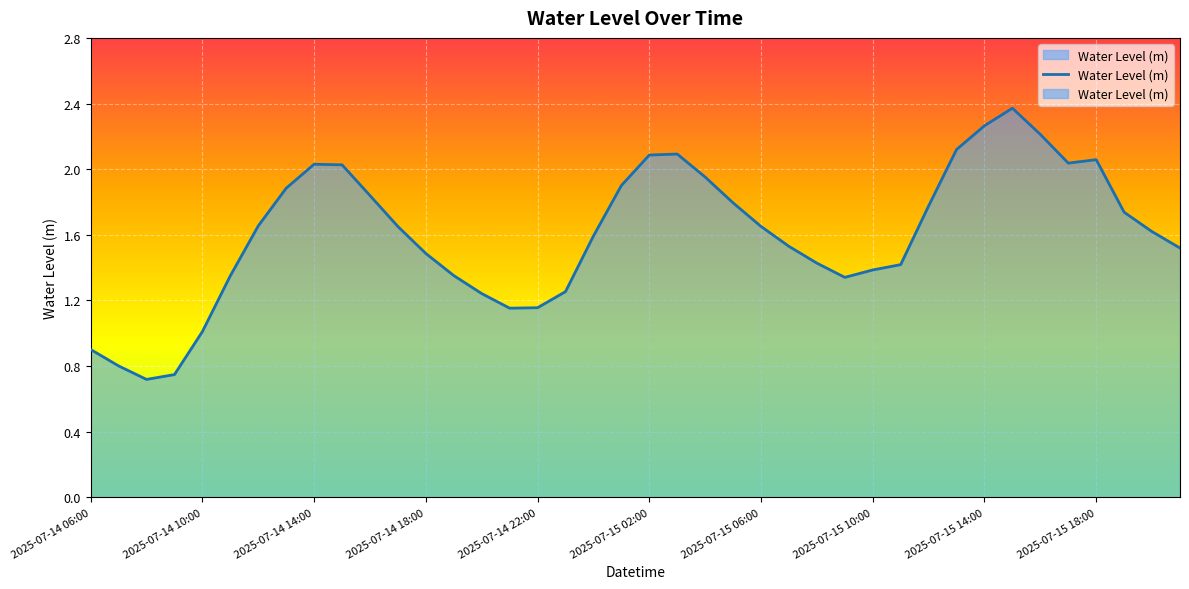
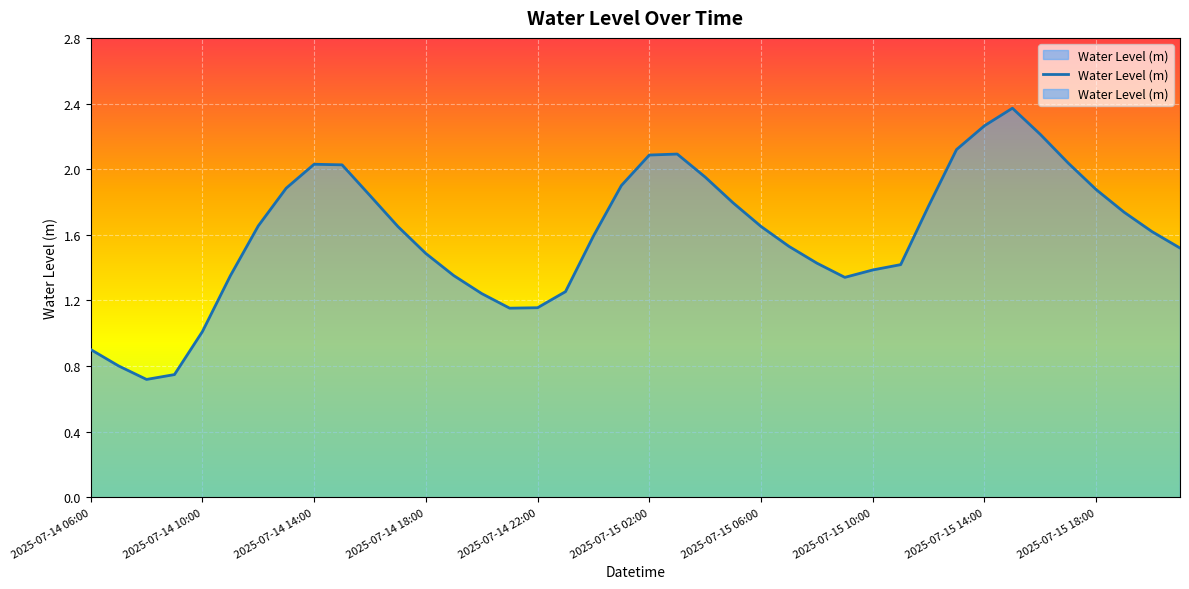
2025-07-15 18:00: 2.06 -> 1.88
